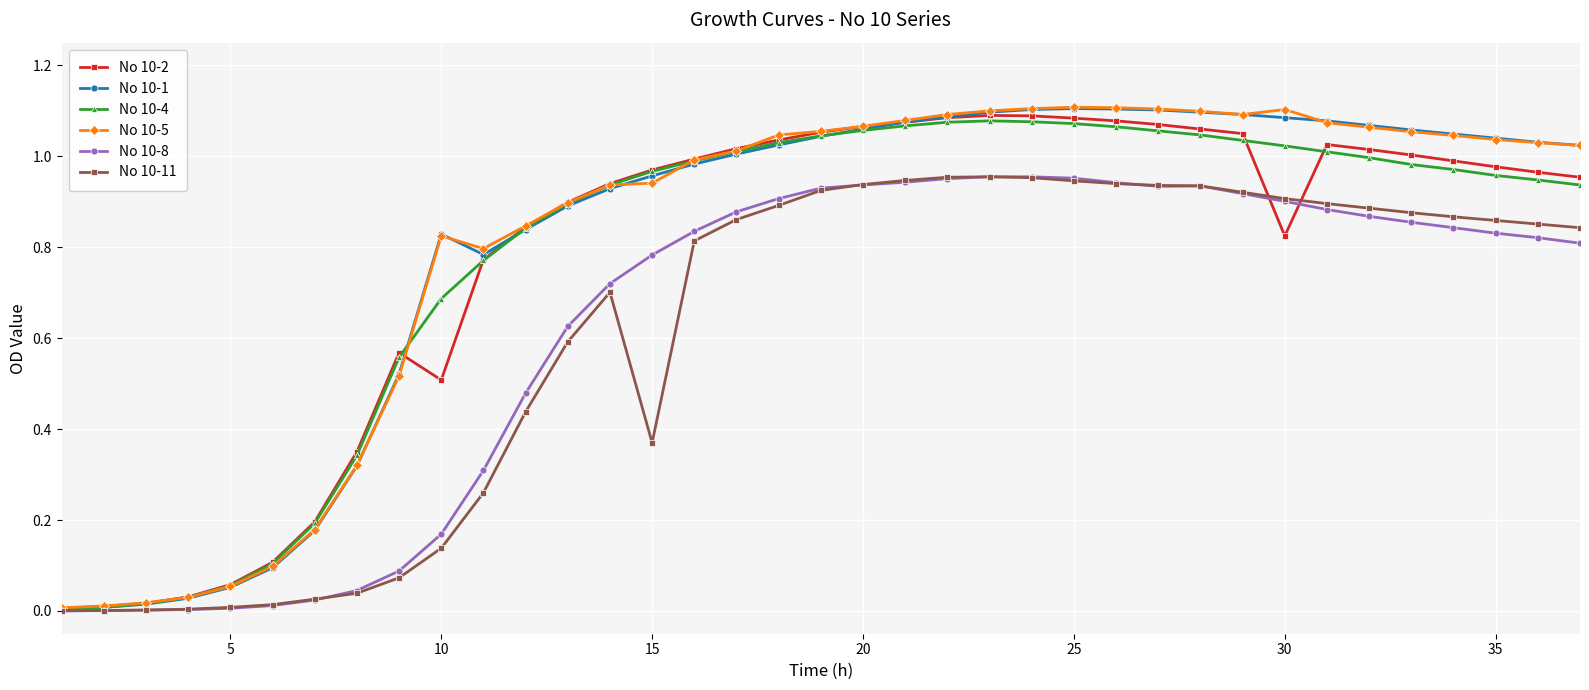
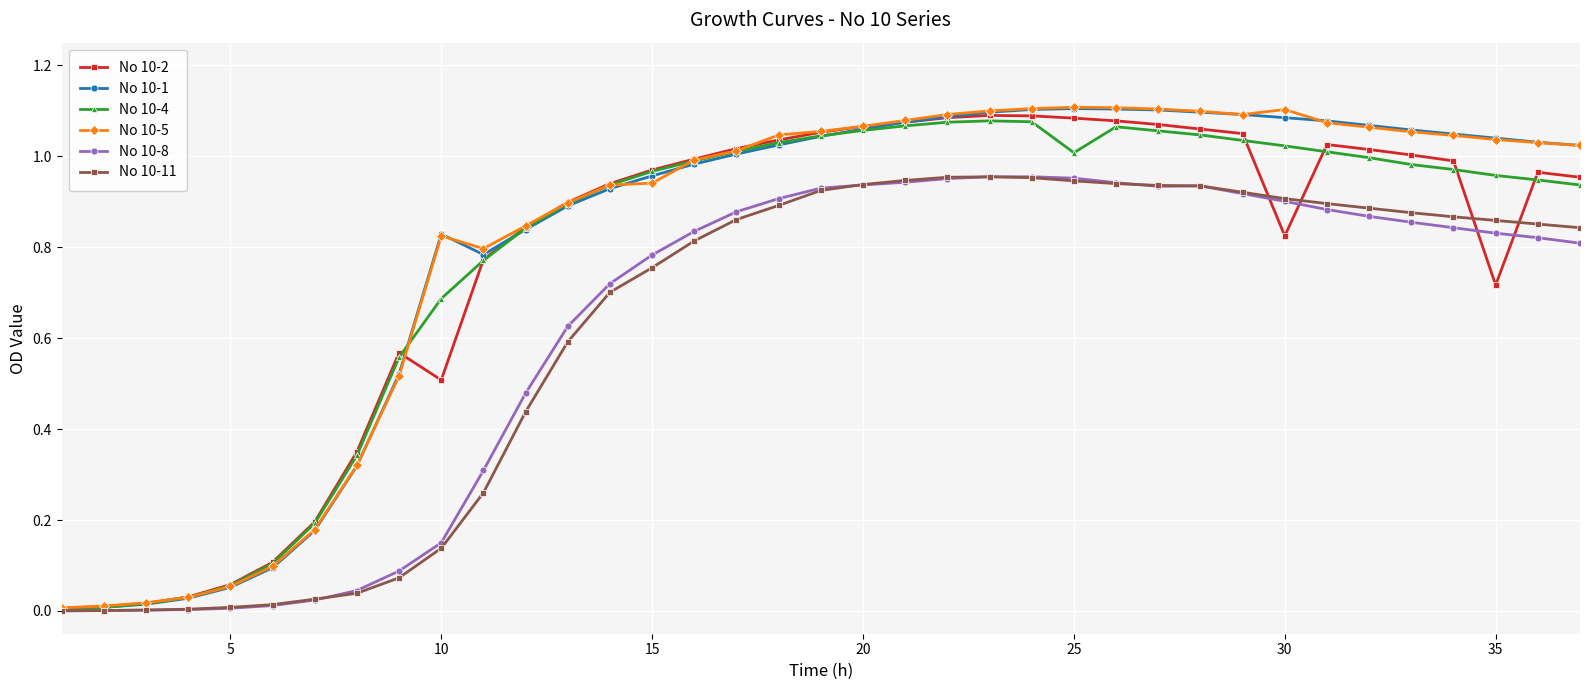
No 10-8, 10: 0.17 -> 0.15
No 10-11, 15: 0.37 -> 0.76
No 10-4, 25: 1.07 -> 1.01
No 10-2, 35: 0.98 -> 0.72
